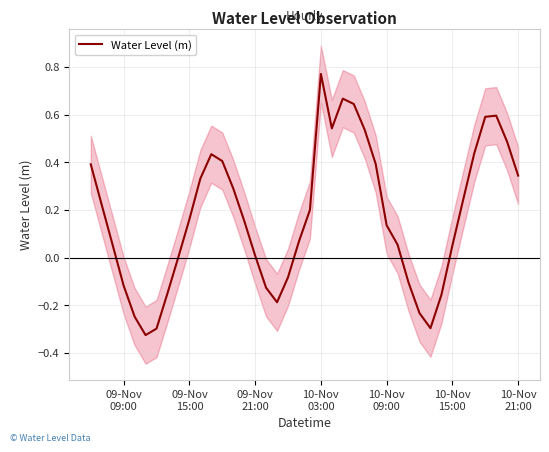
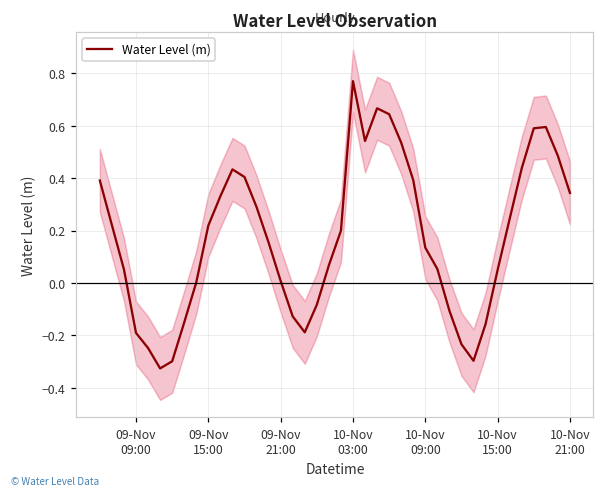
Water Level (m), 09-Nov 09:00: -0.12 -> -0.19
Water Level (m), 09-Nov 15:00: 0.16 -> 0.22
